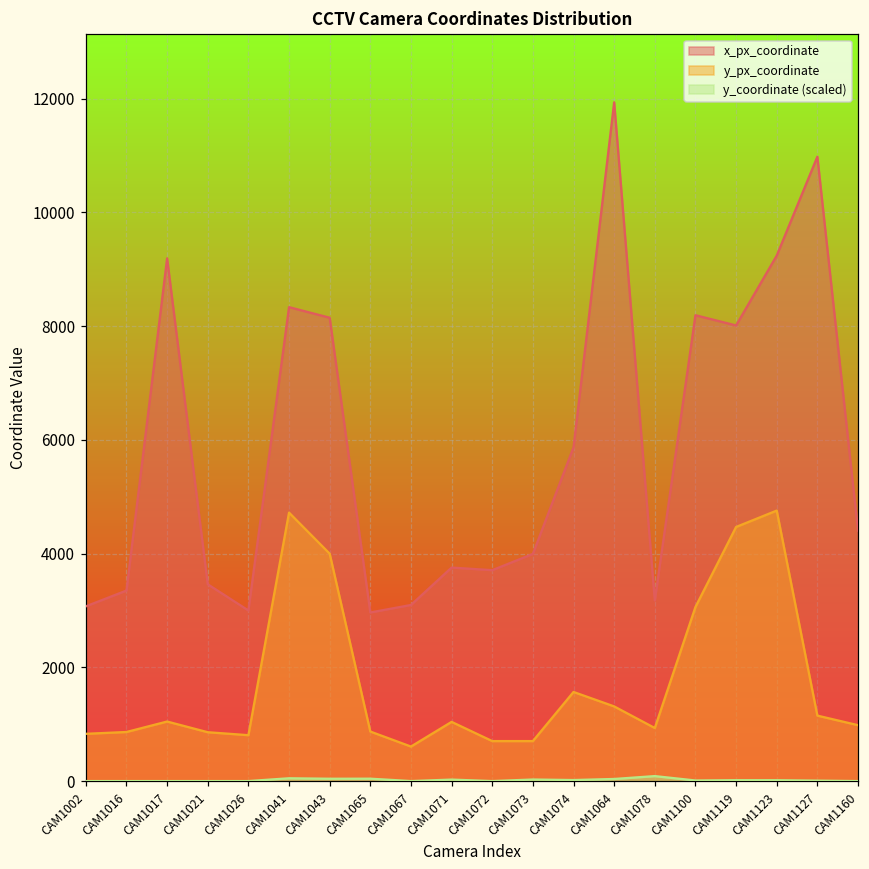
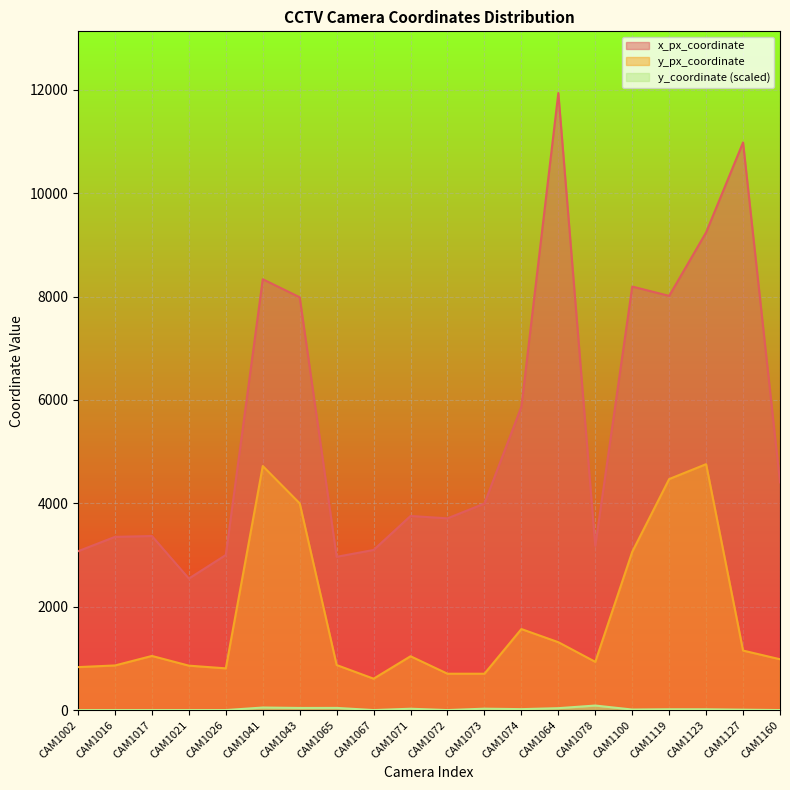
x_px_coordinate, CAM1017: 9200 -> 3400
x_px_coordinate, CAM1021: 3500 -> 2500
x_px_coordinate, CAM1043: 8100 -> 8000
